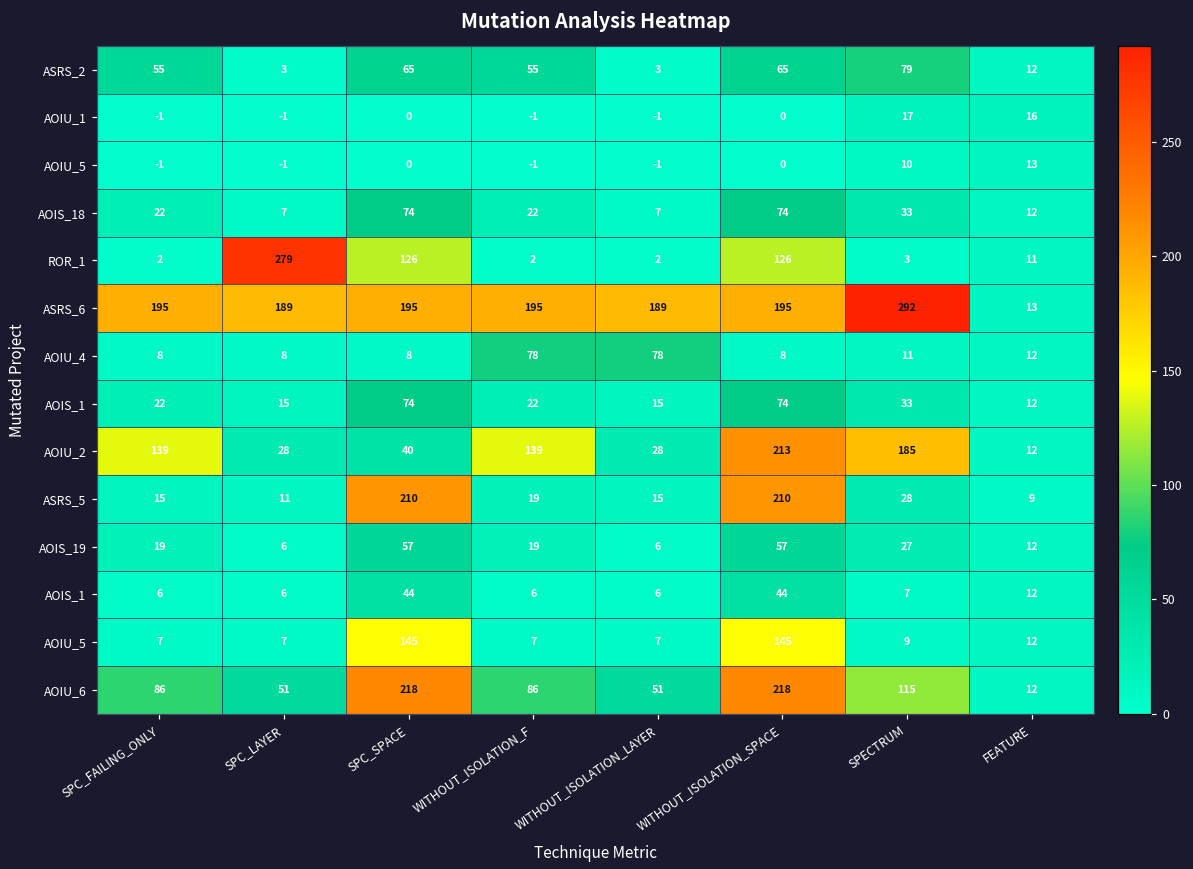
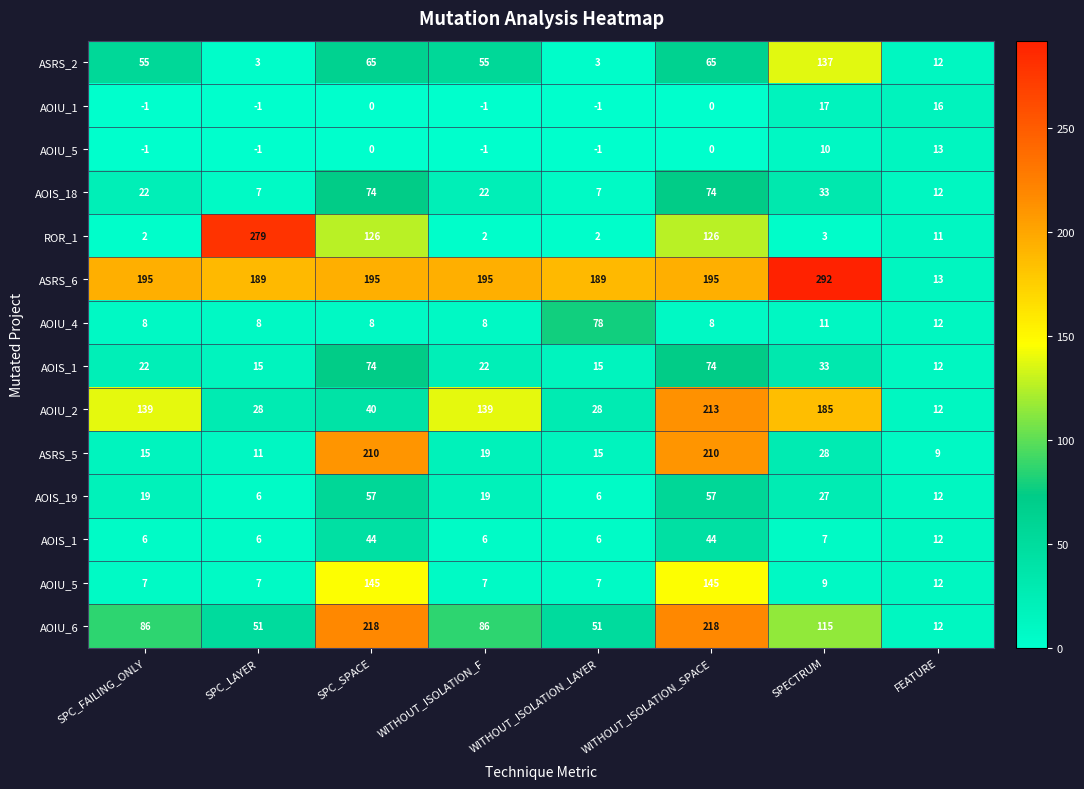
ASRS_2, SPECTRUM: 79 -> 137
AOIU_4, WITHOUT_ISOLATION_F: 78 -> 8
